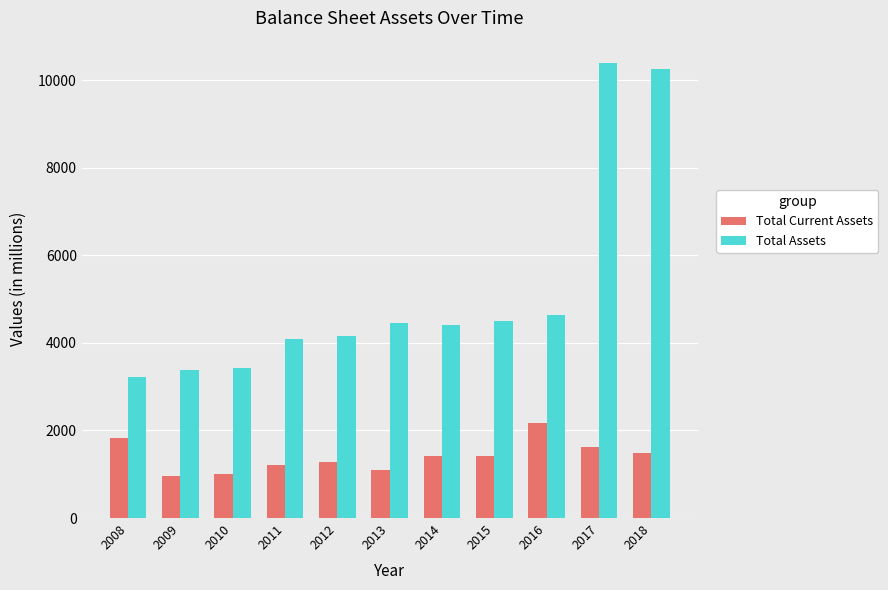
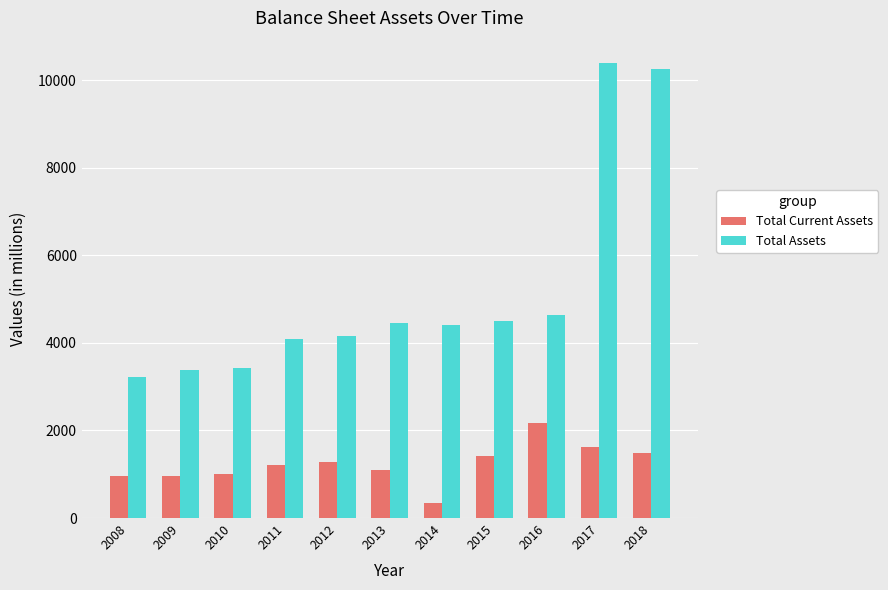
Total Current Assets, 2008: 1800 -> 1000
Total Current Assets, 2014: 1400 -> 300
